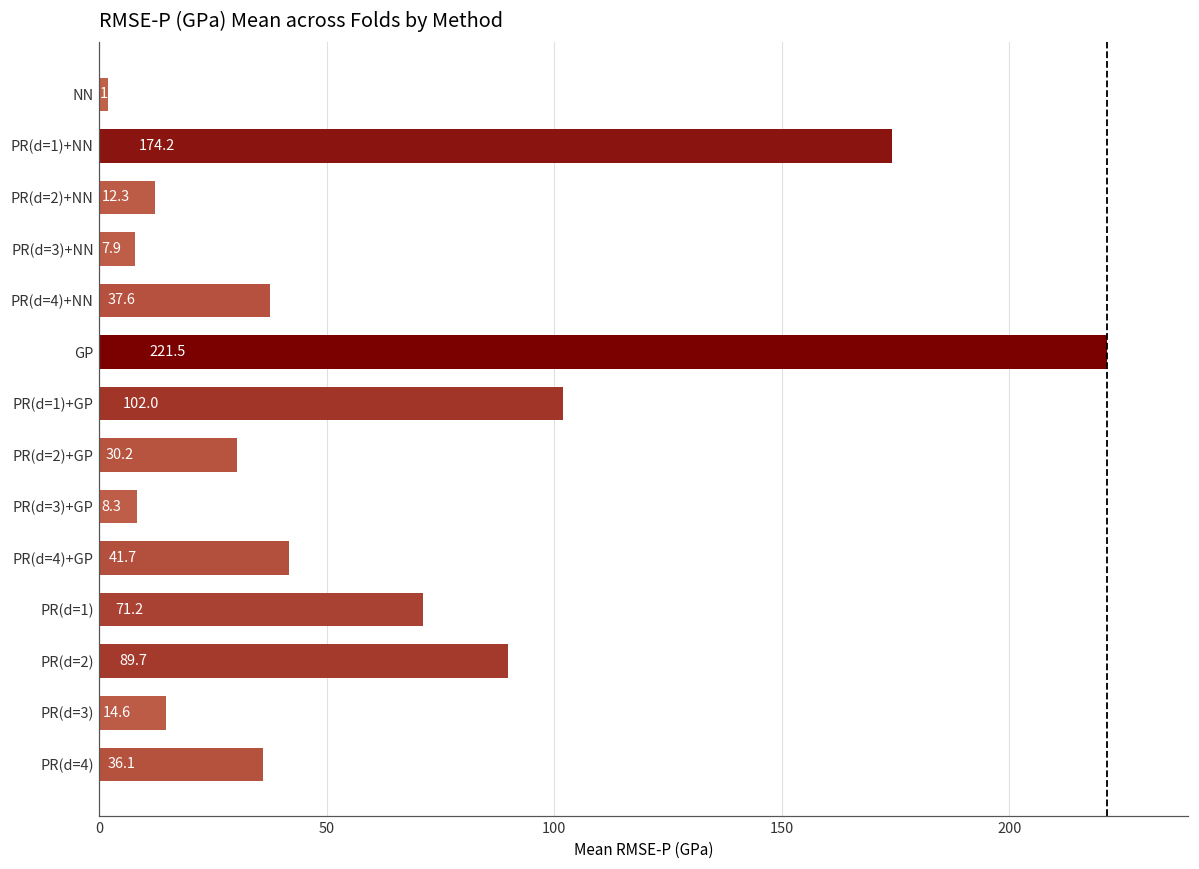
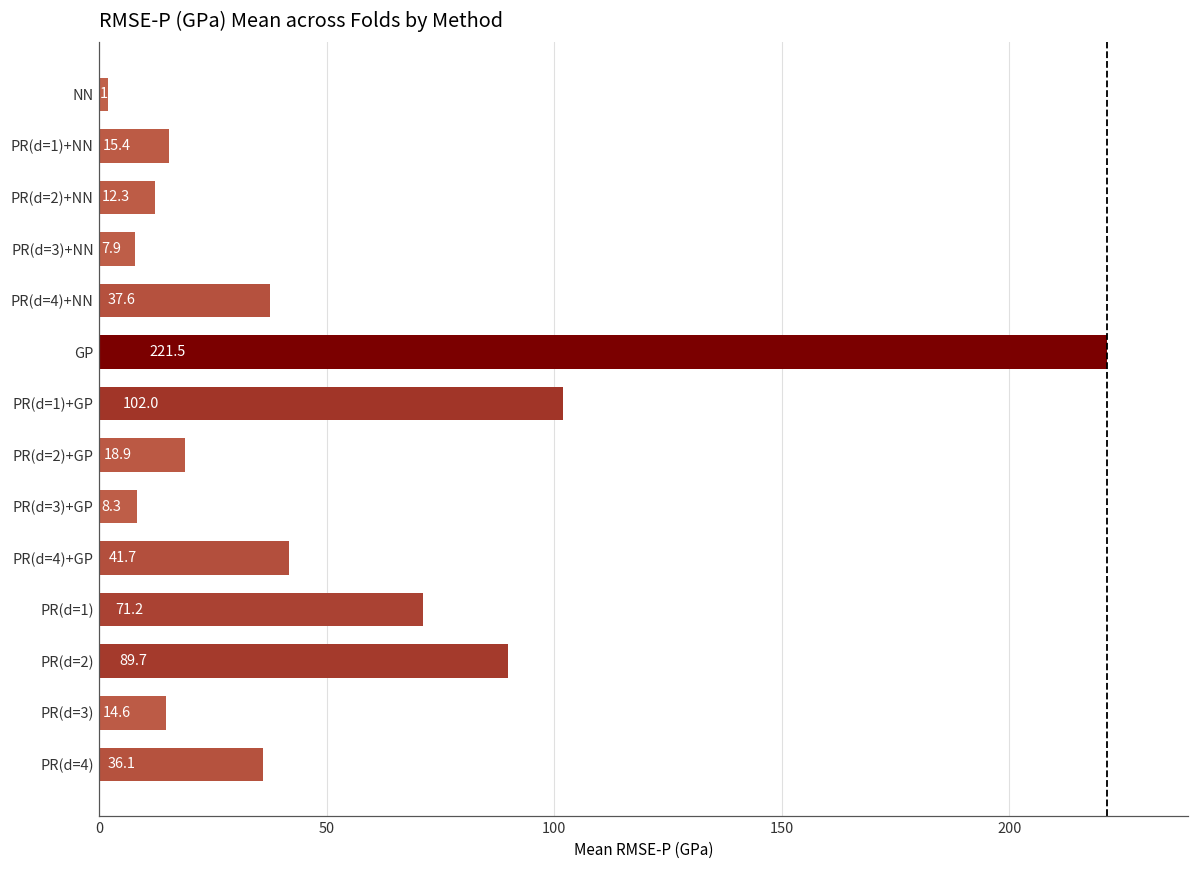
PR(d=1)+NN: 174.2 -> 15.4
PR(d=2)+GP: 30.2 -> 18.9
